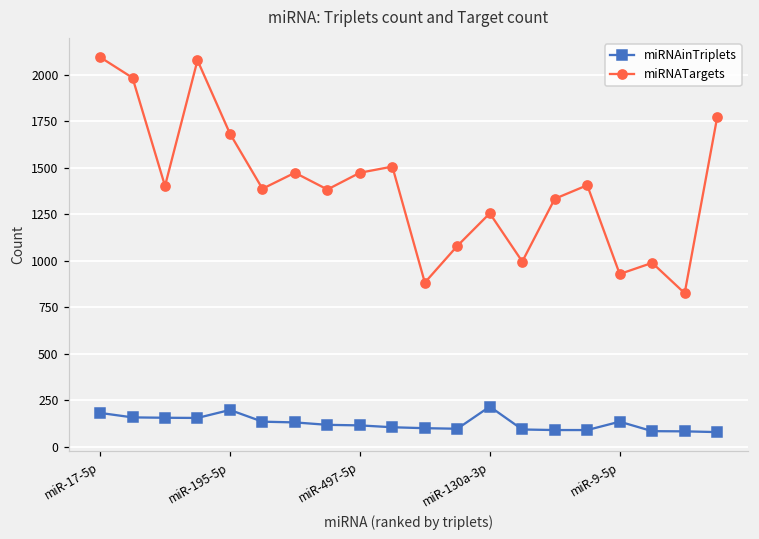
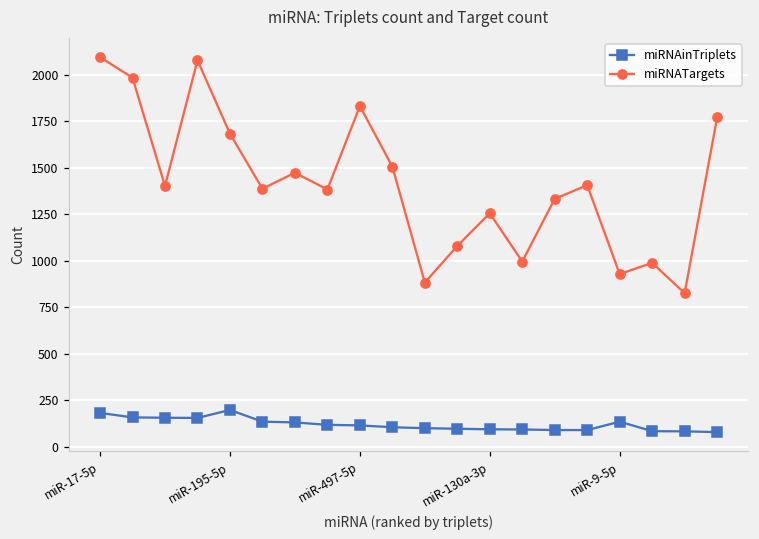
miRNATargets, miR-497-5p: 1470 -> 1830
miRNAinTriplets, miR-130a-3p: 220 -> 100
